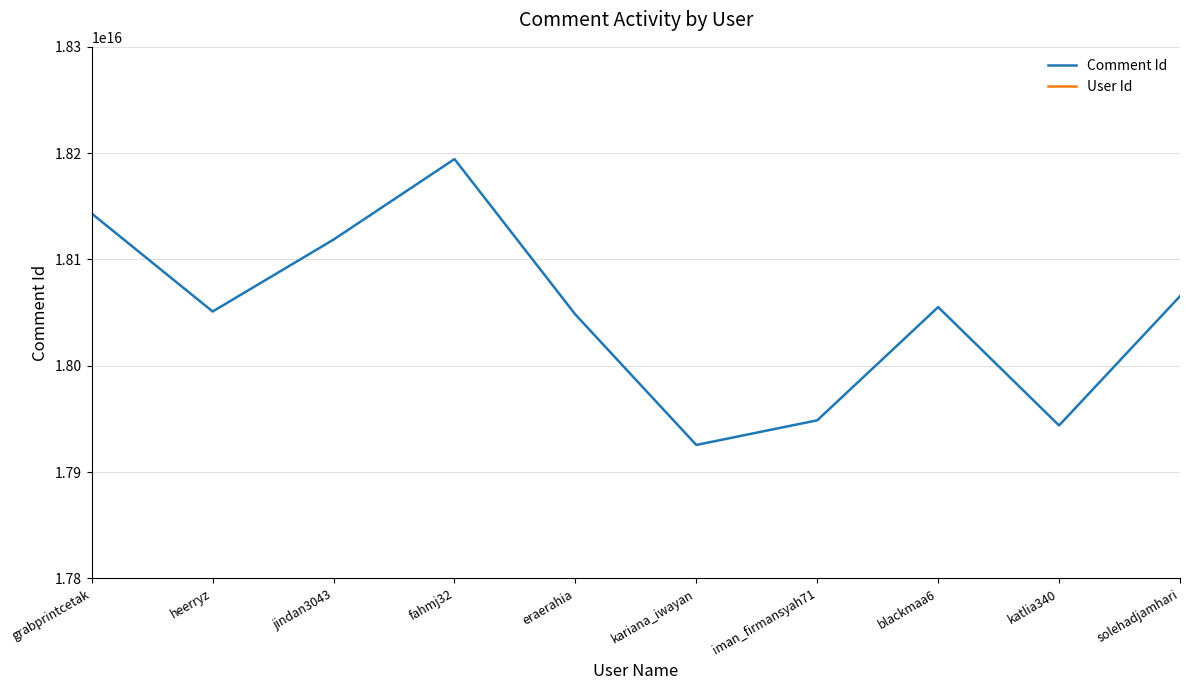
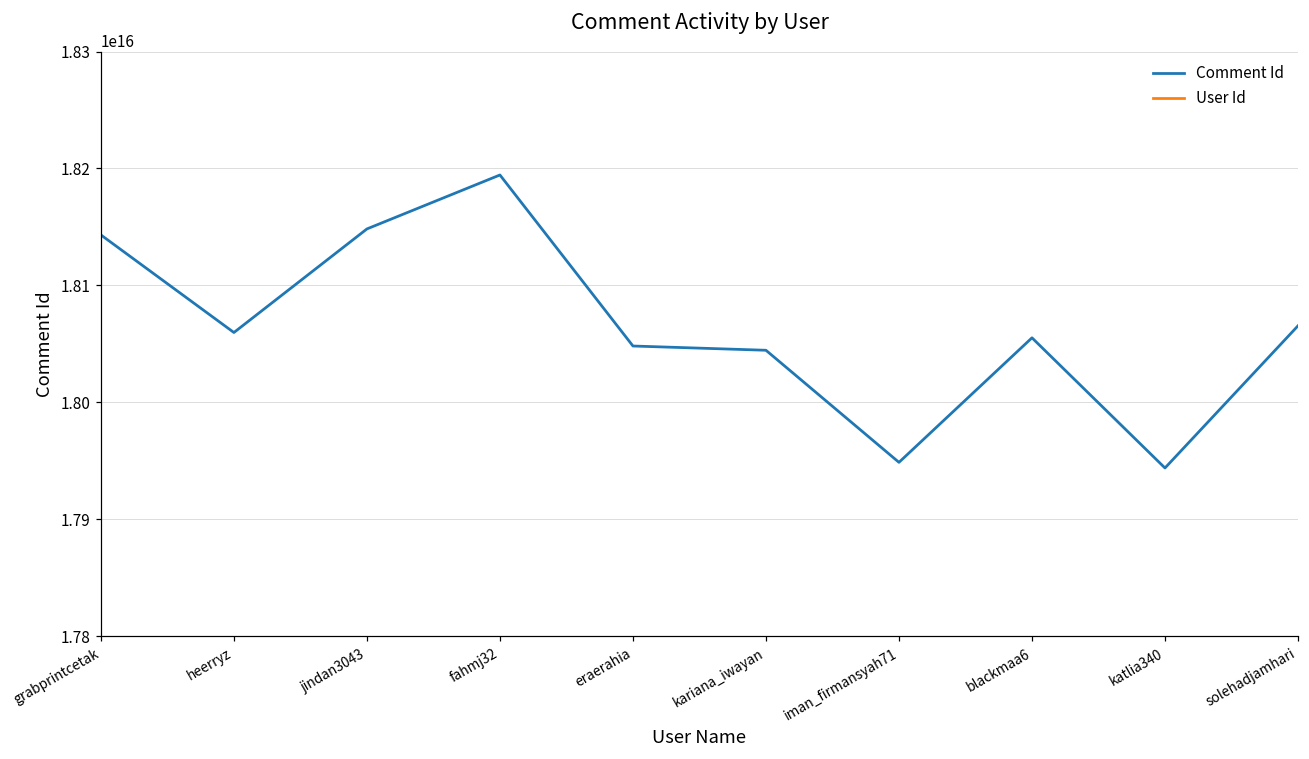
Comment Id, heerryz: 18051000000000000 -> 18060000000000000
Comment Id, jindan3043: 18119000000000000 -> 18148000000000000
Comment Id, kariana_iwayan: 17926000000000000 -> 18045000000000000
